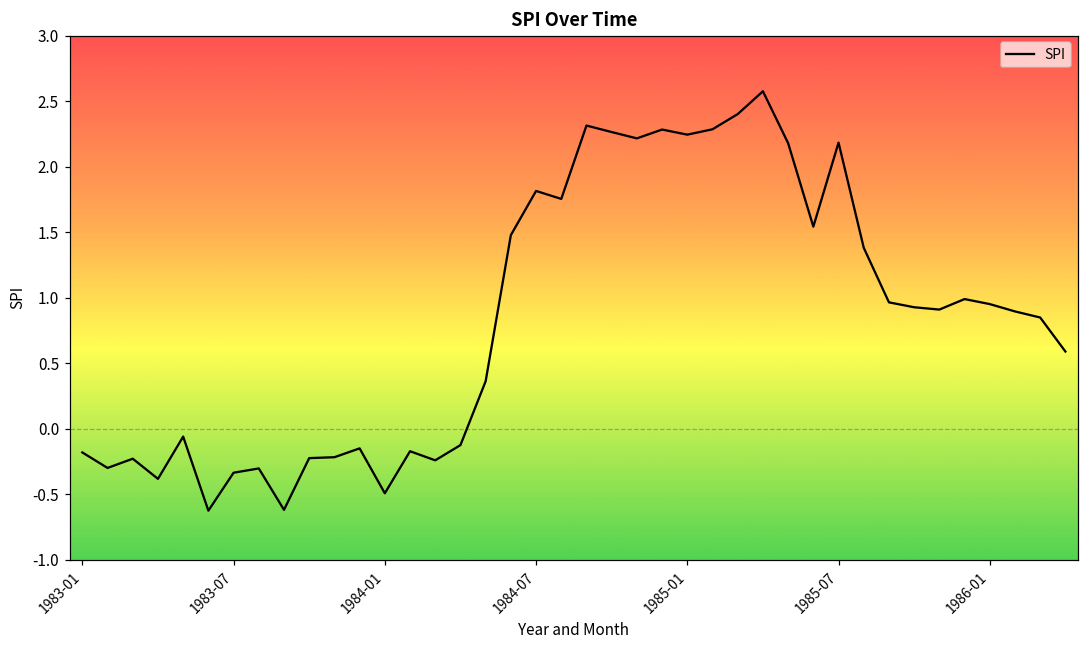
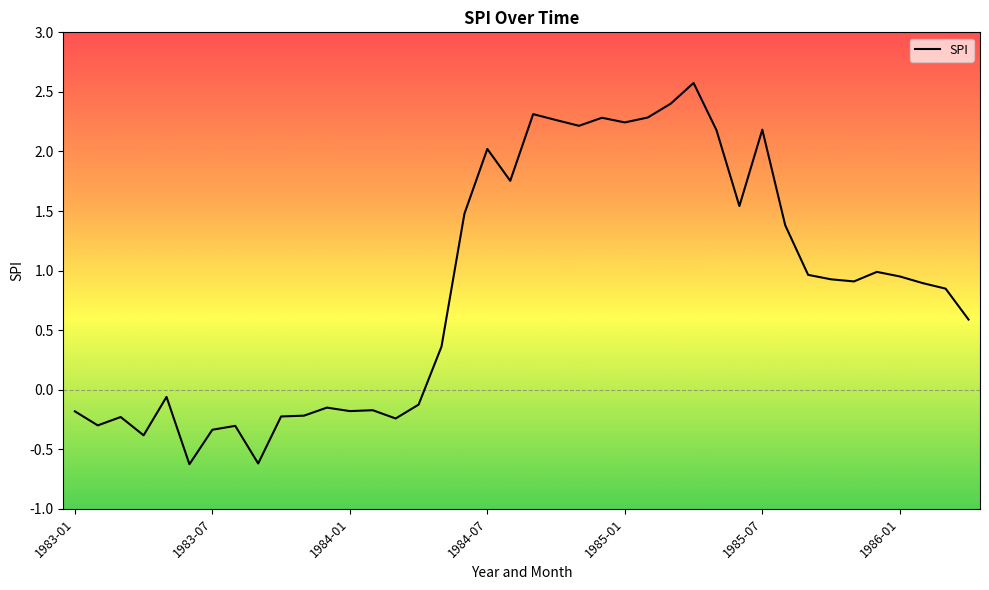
1984-01: -0.49 -> -0.18
1984-07: 1.81 -> 2.02
